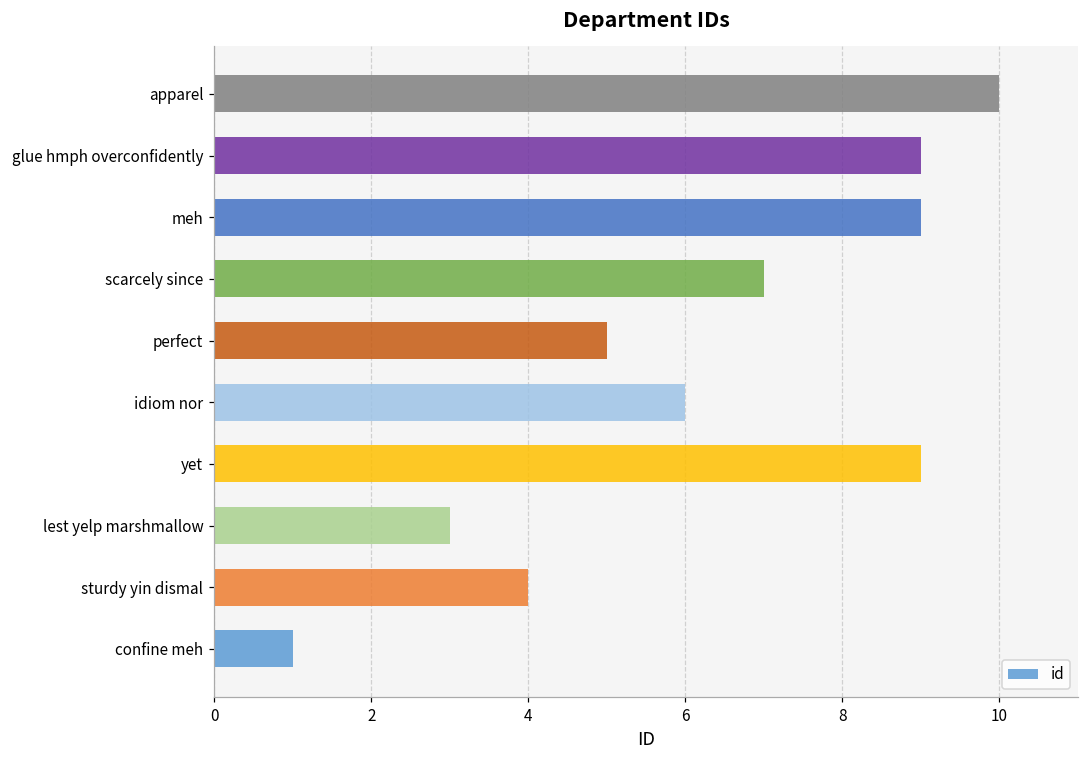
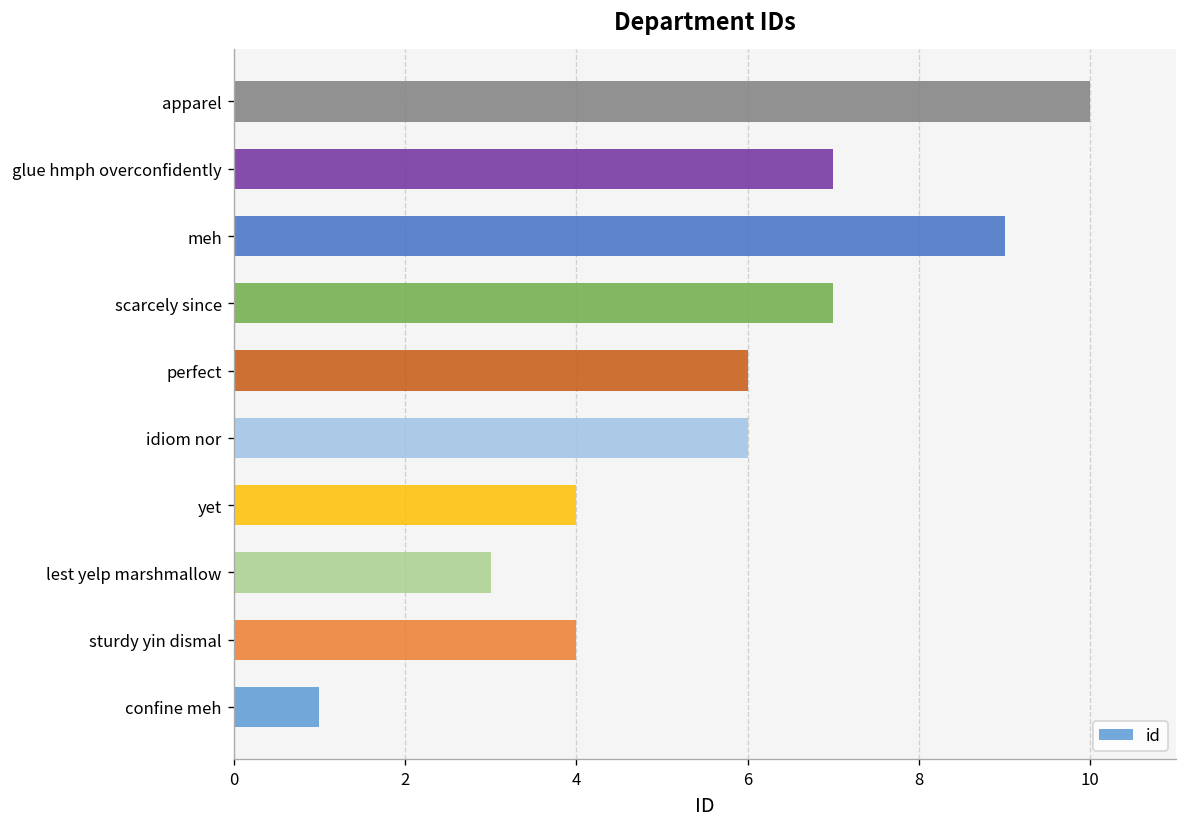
glue hmph overconfidently: 9 -> 7
perfect: 5 -> 6
yet: 9 -> 4
